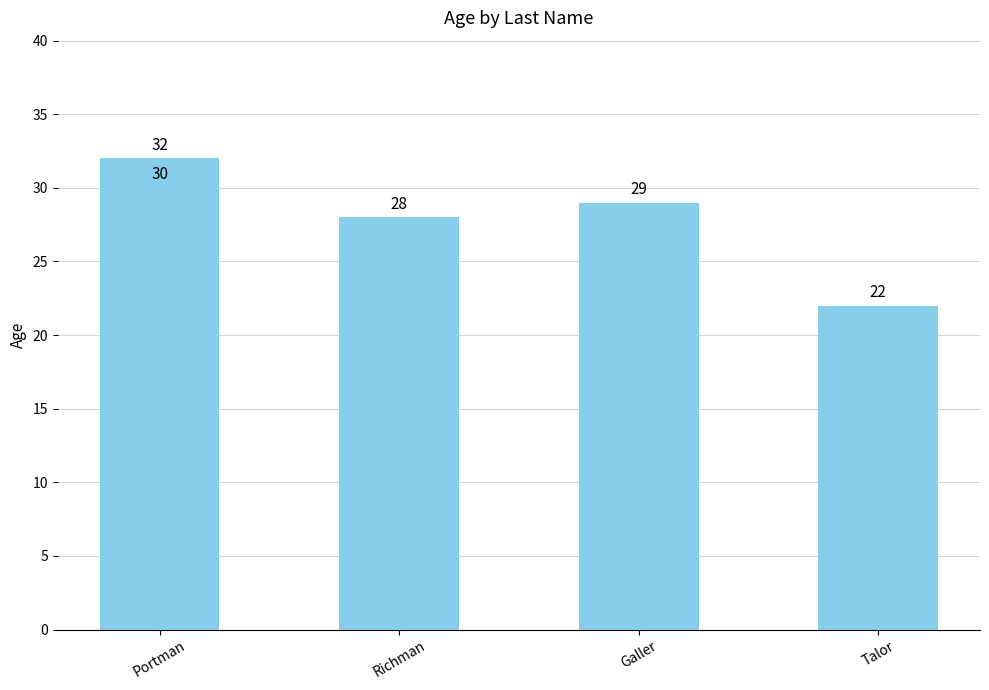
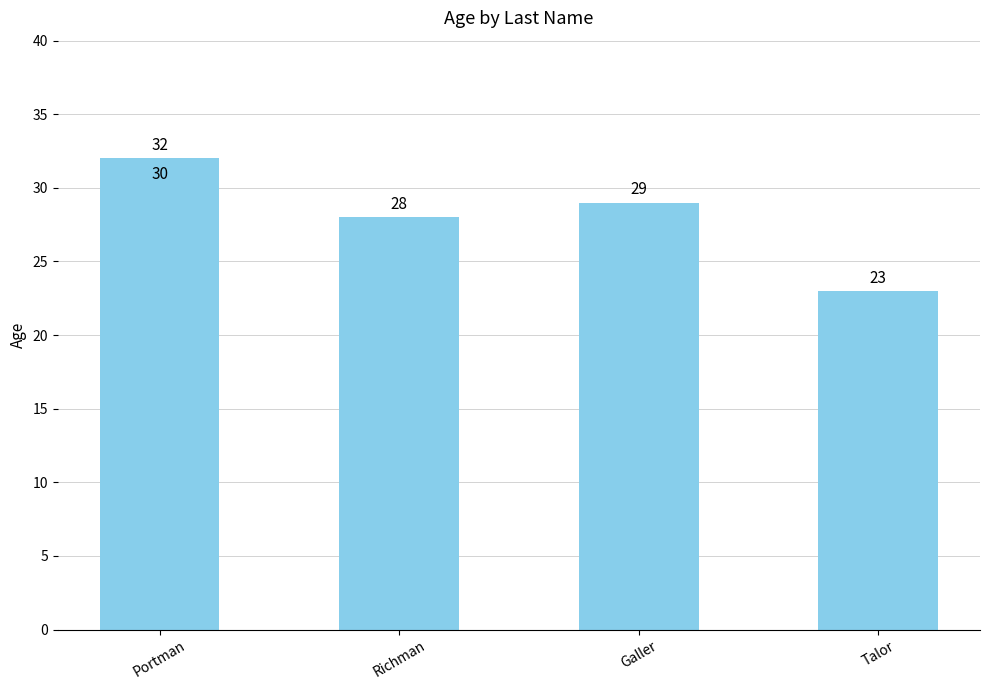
Talor: 22 -> 23
